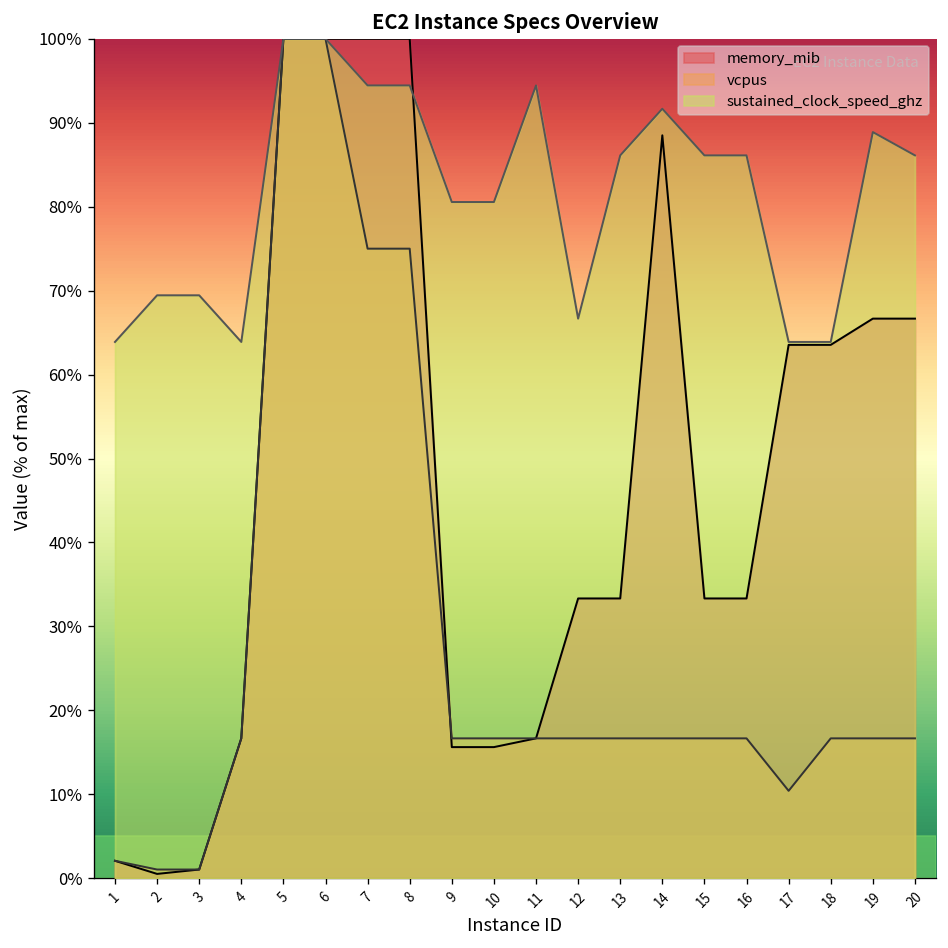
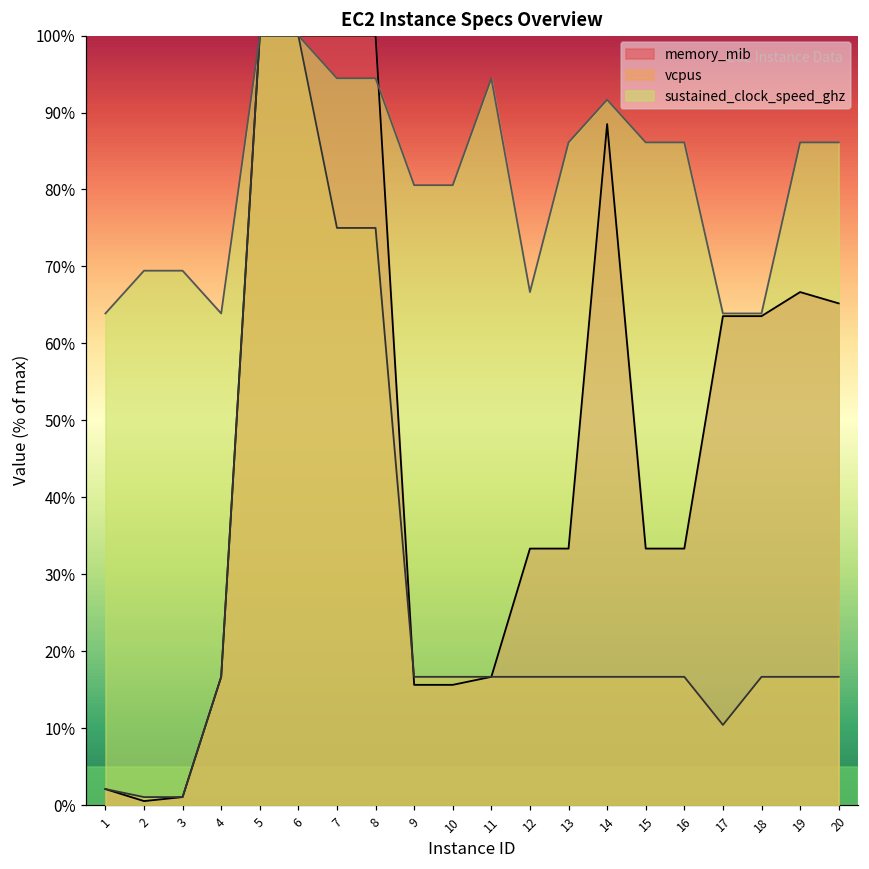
sustained_clock_speed_ghz, 19: 89% -> 86%
memory_mib, 20: 67% -> 65%
